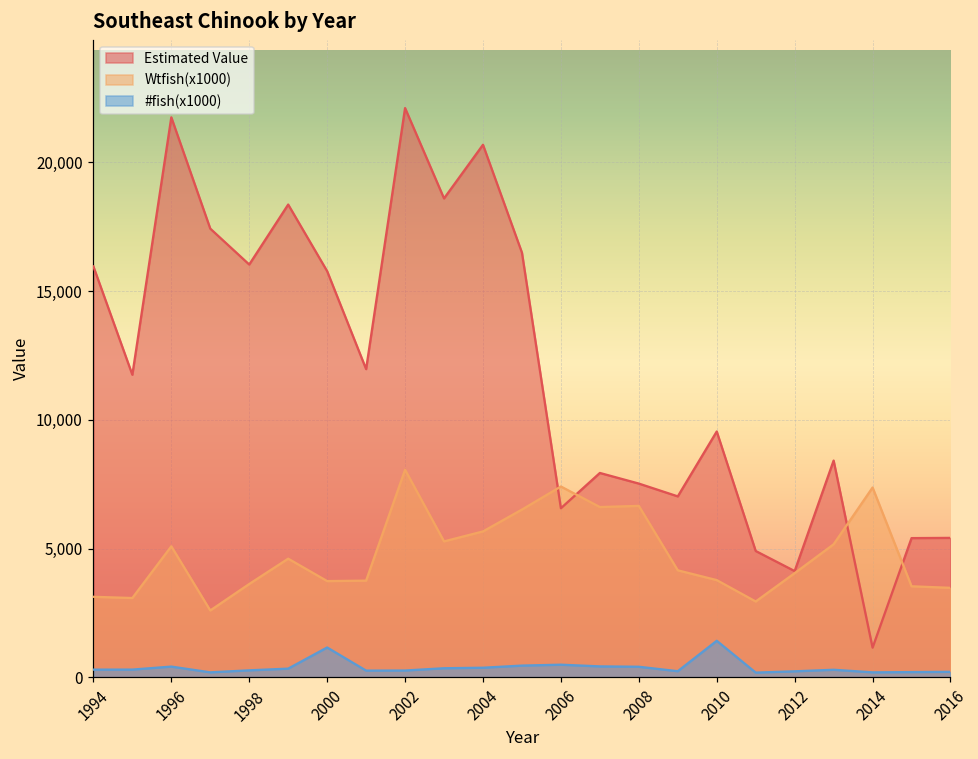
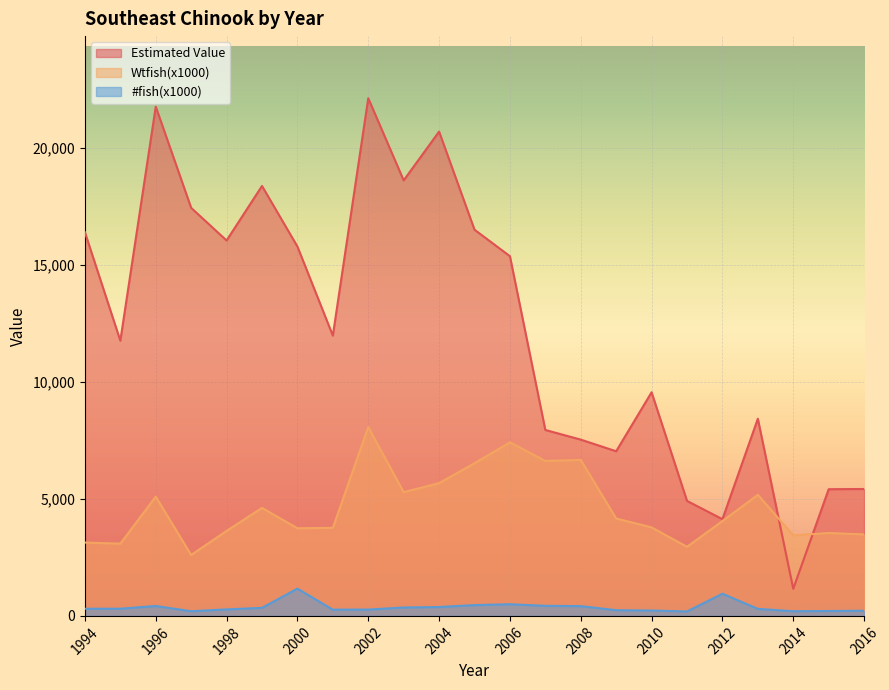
Estimated Value, 1994: 16,000 -> 16,400
Estimated Value, 2006: 6,600 -> 15,400
#fish(x1000), 2010: 1,400 -> 200
#fish(x1000), 2012: 200 -> 900
Wtfish(x1000), 2014: 7,400 -> 3,400
